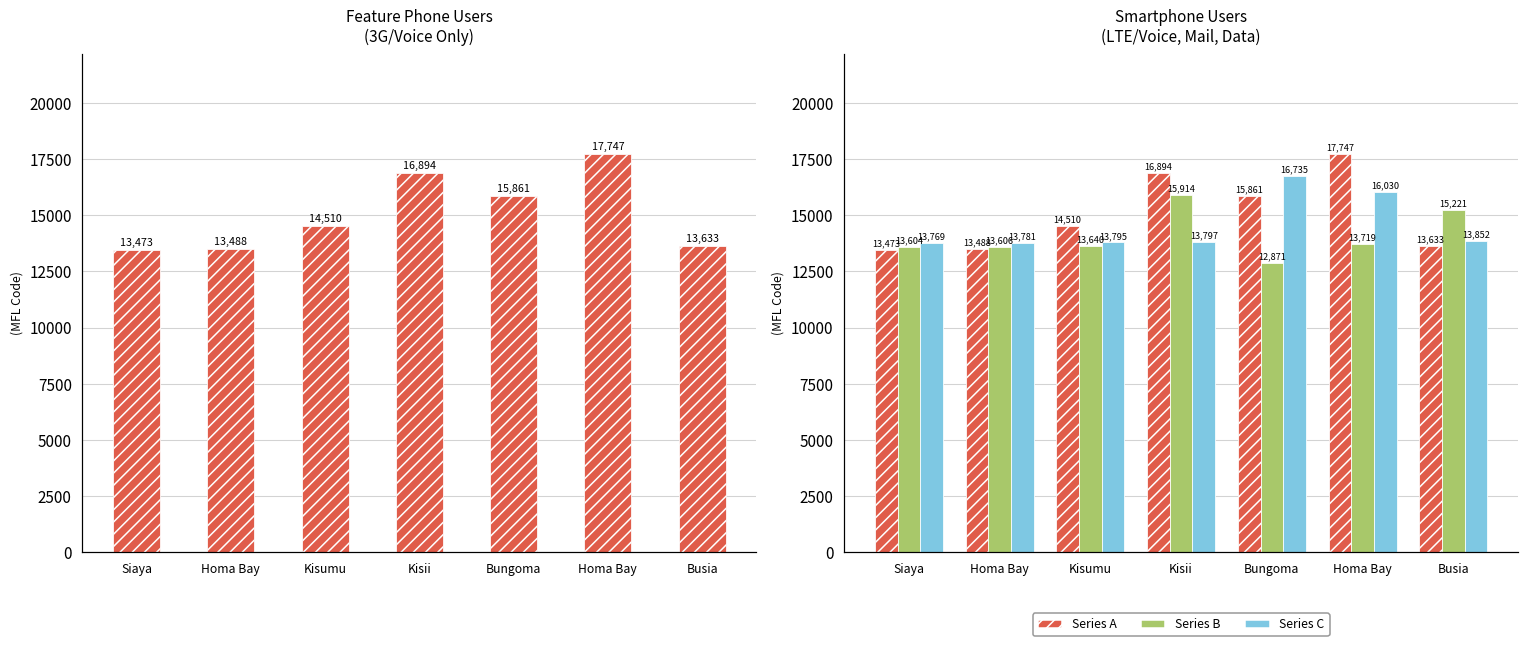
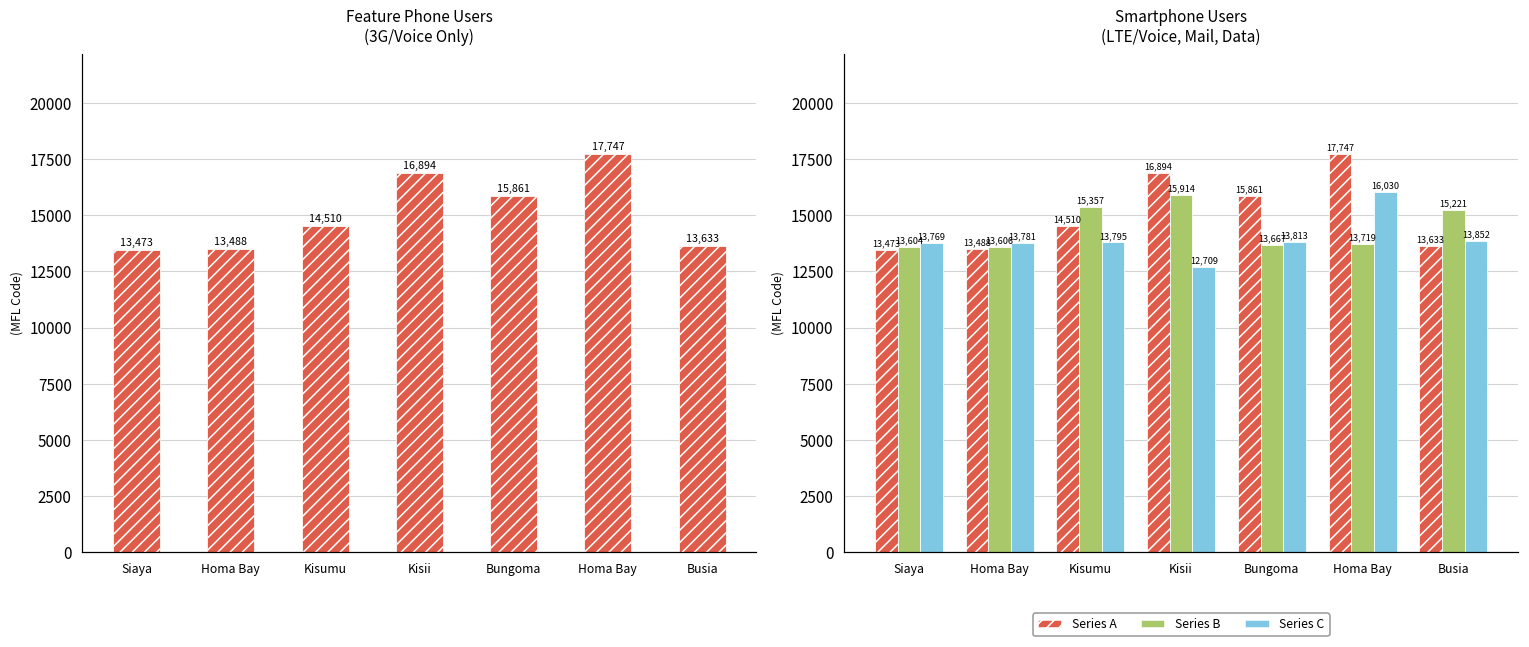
Smartphone Users (LTE/Voice, Mail, Data), Series B, Kisumu: 13,640 -> 15,357
Smartphone Users (LTE/Voice, Mail, Data), Series C, Kisii: 13,797 -> 12,709
Smartphone Users (LTE/Voice, Mail, Data), Series B, Bungoma: 12,871 -> 13,667
Smartphone Users (LTE/Voice, Mail, Data), Series C, Bungoma: 16,735 -> 13,813
